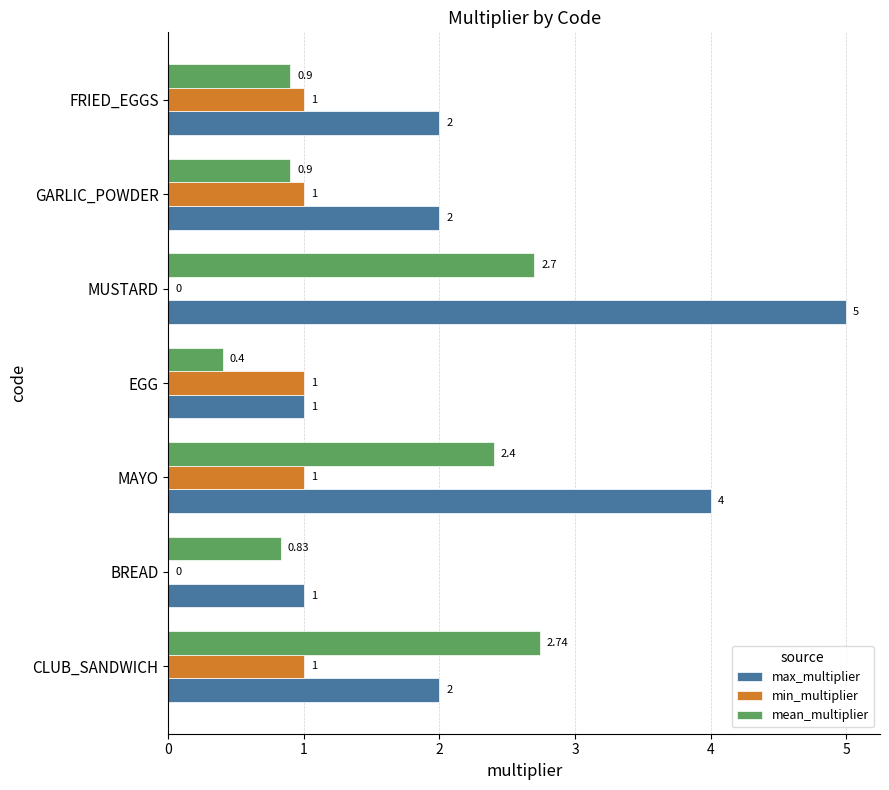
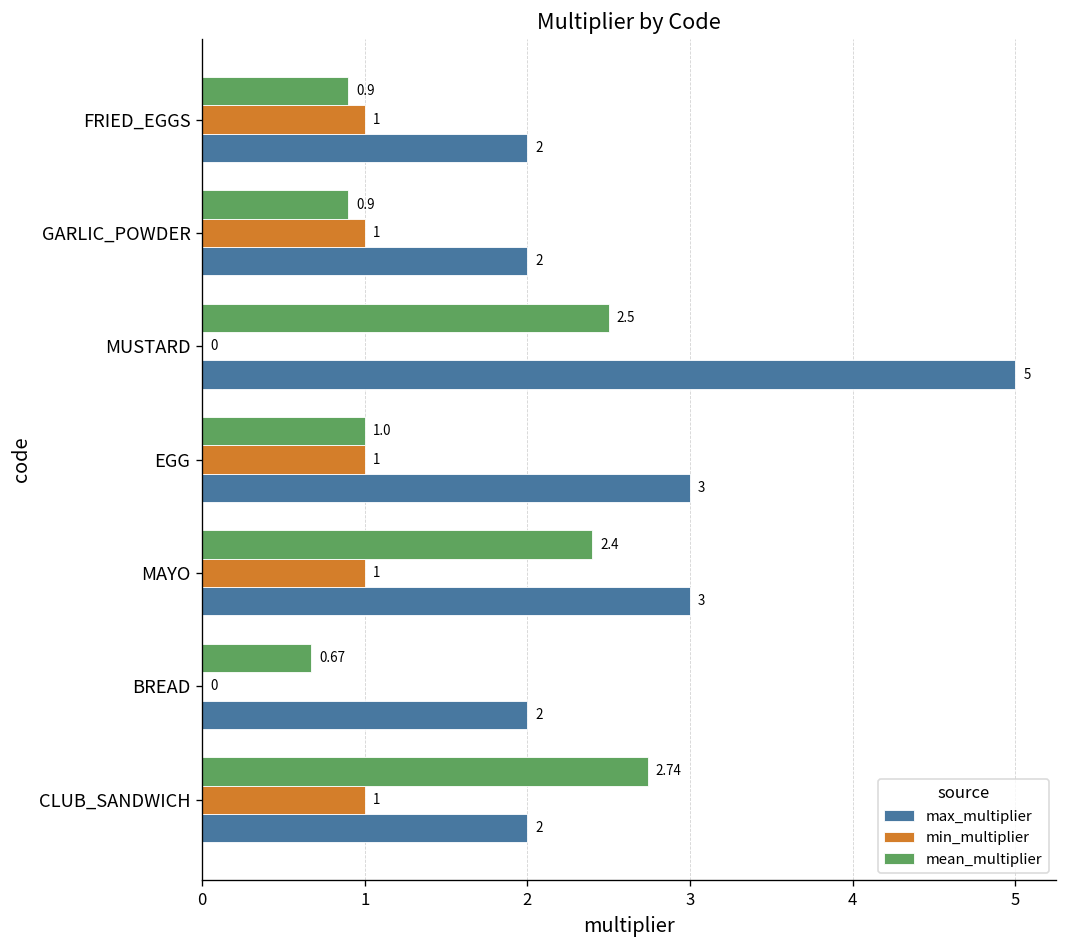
mean_multiplier, MUSTARD: 2.7 -> 2.5
mean_multiplier, EGG: 0.4 -> 1.0
max_multiplier, EGG: 1 -> 3
max_multiplier, MAYO: 4 -> 3
mean_multiplier, BREAD: 0.83 -> 0.67
max_multiplier, BREAD: 1 -> 2
